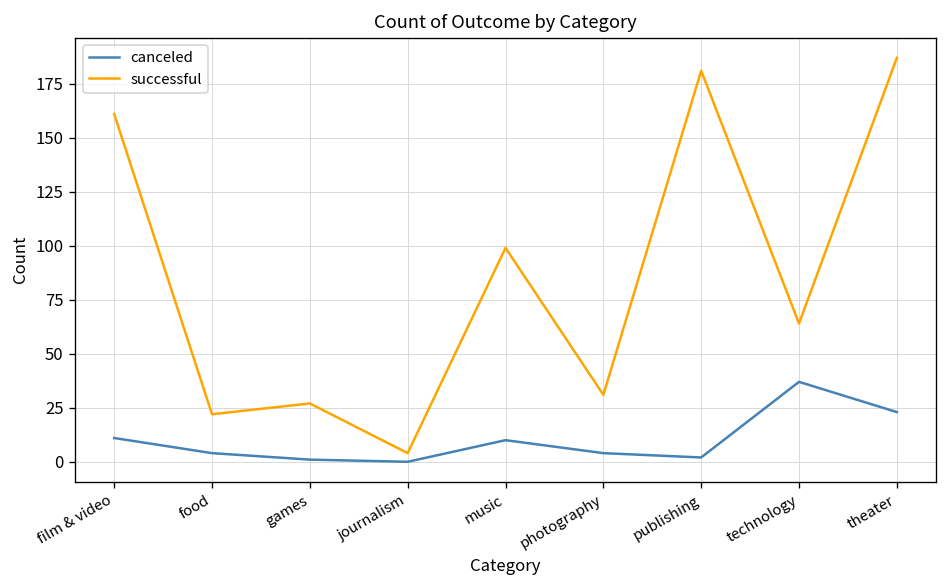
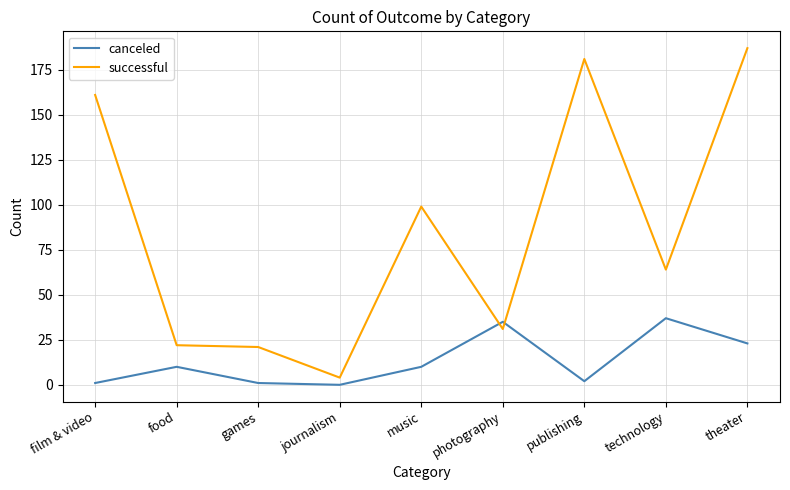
canceled, film & video: 11 -> 1
canceled, food: 4 -> 10
successful, games: 27 -> 21
canceled, photography: 4 -> 35
